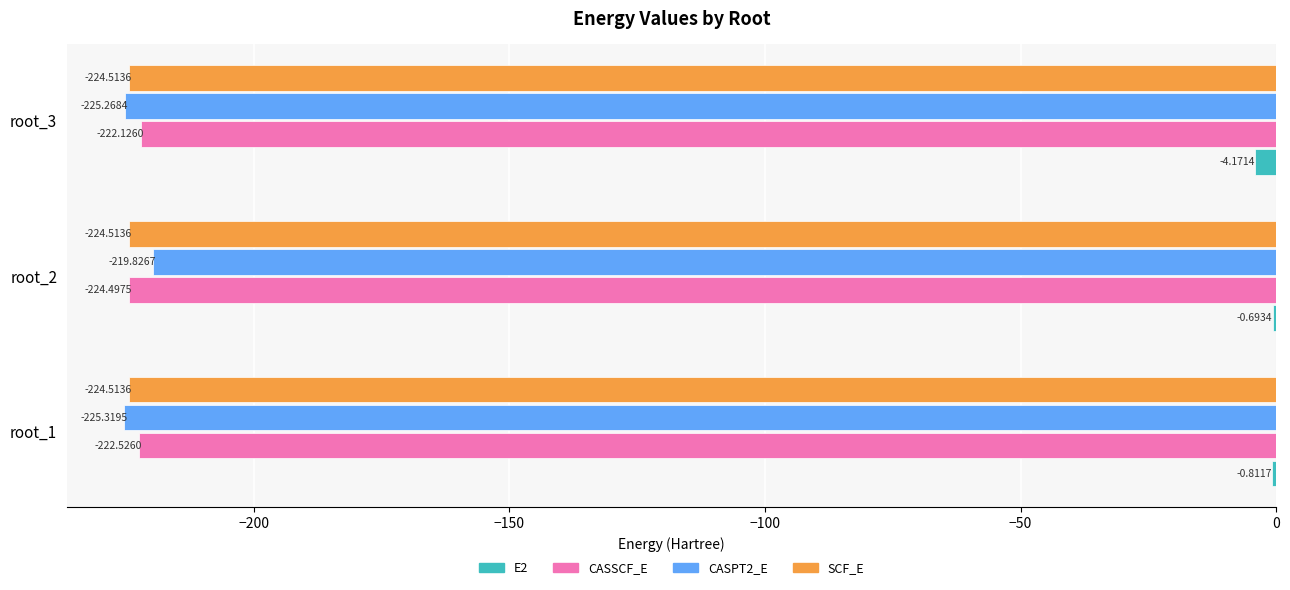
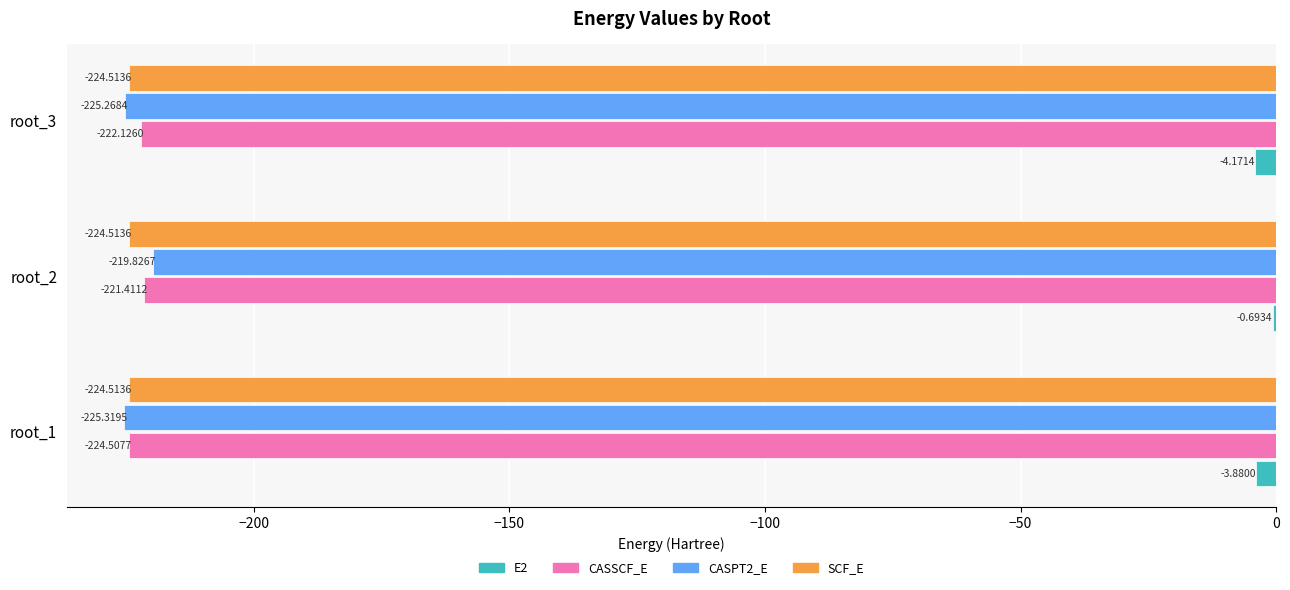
CASSCF_E, root_2: -224.4975 -> -221.4112
CASSCF_E, root_1: -222.5260 -> -224.5077
E2, root_1: -0.8117 -> -3.8800
